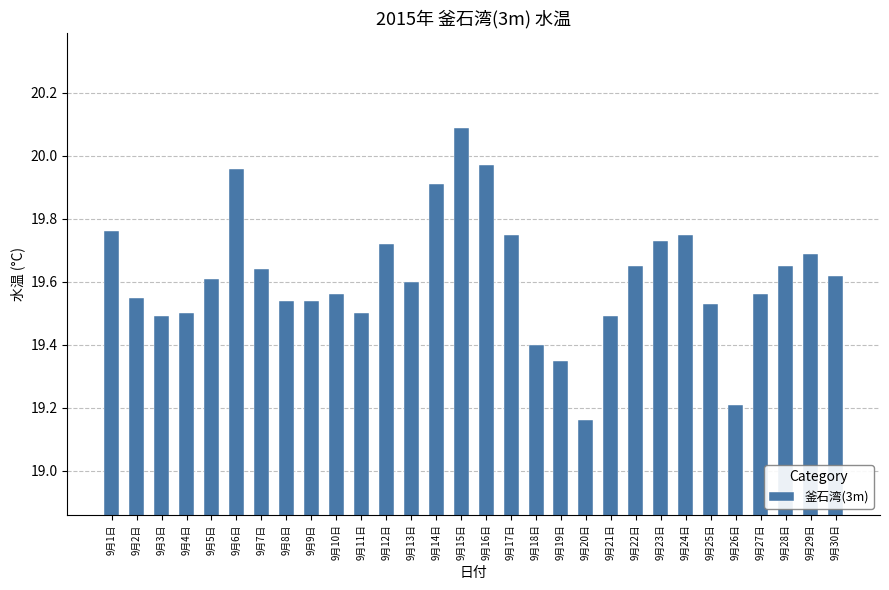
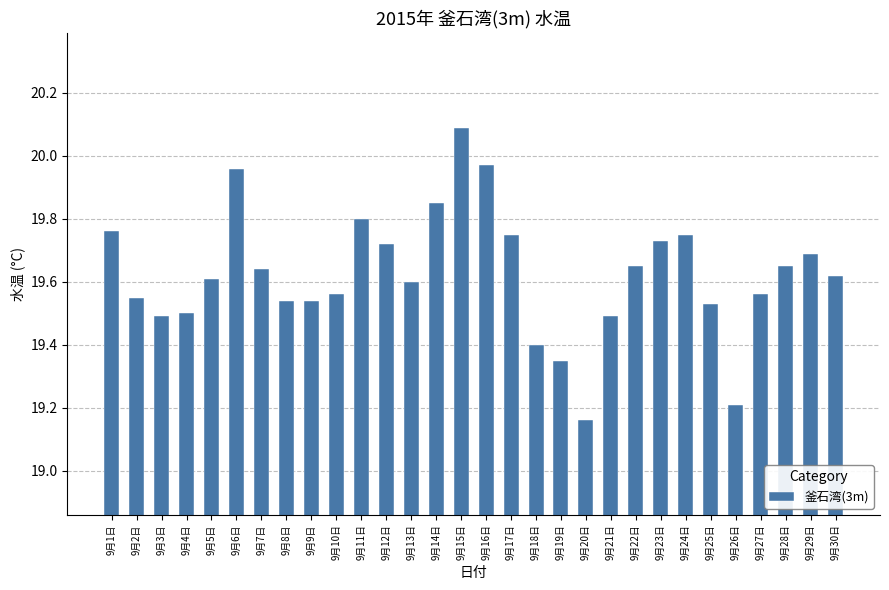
9月11日: 19.5 -> 19.8
9月14日: 19.91 -> 19.85
